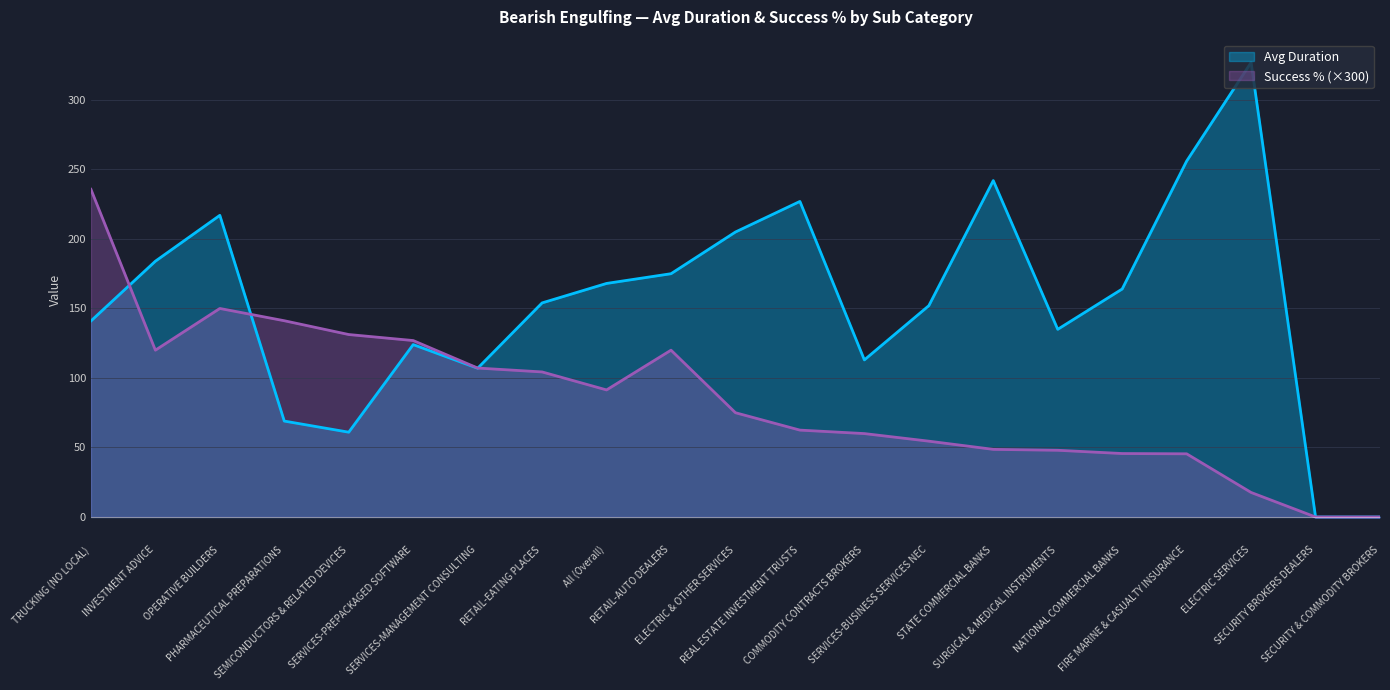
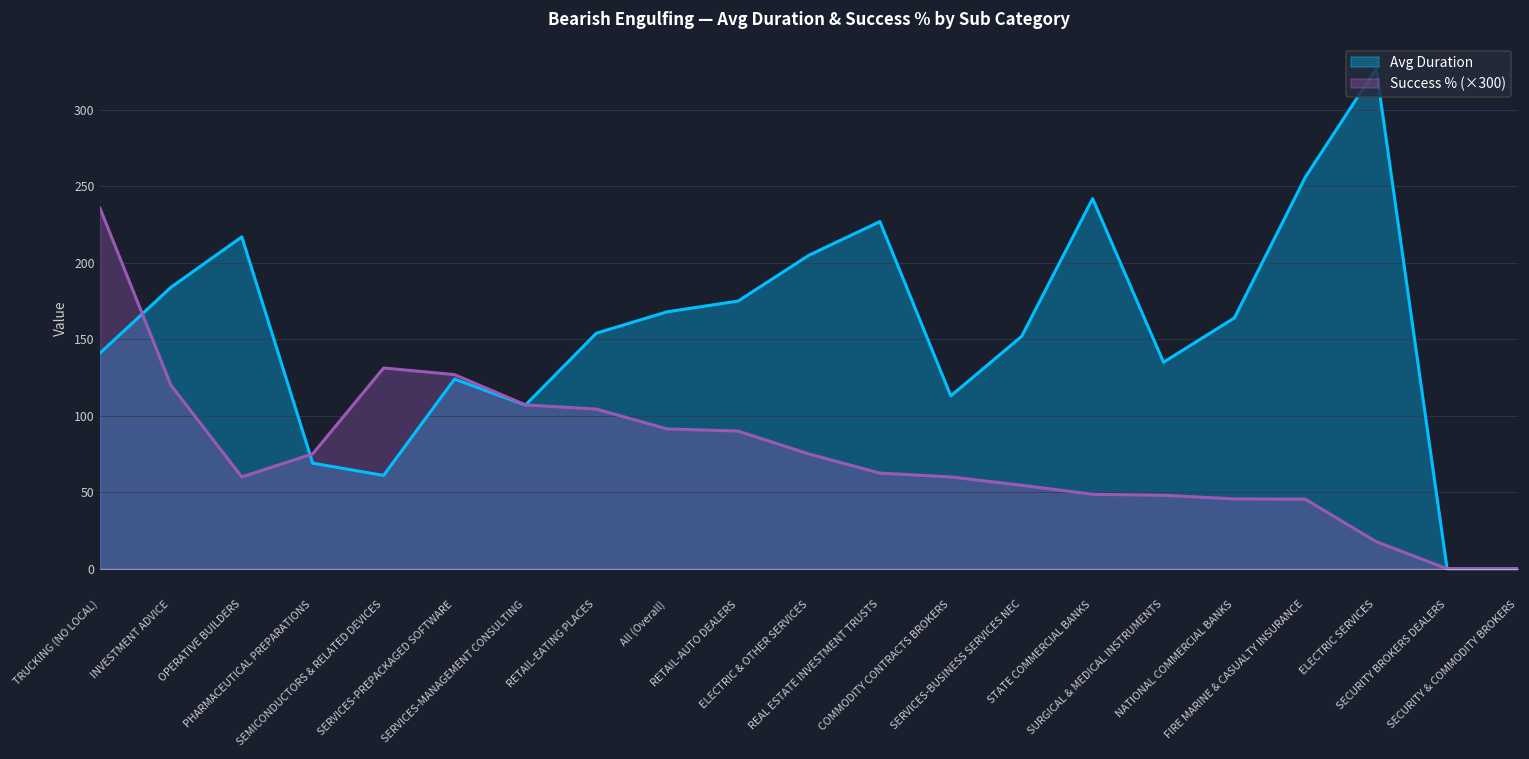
Success % (×300), OPERATIVE BUILDERS: 150 -> 60
Success % (×300), PHARMACEUTICAL PREPARATIONS: 141 -> 75
Success % (×300), RETAIL-AUTO DEALERS: 120 -> 90
